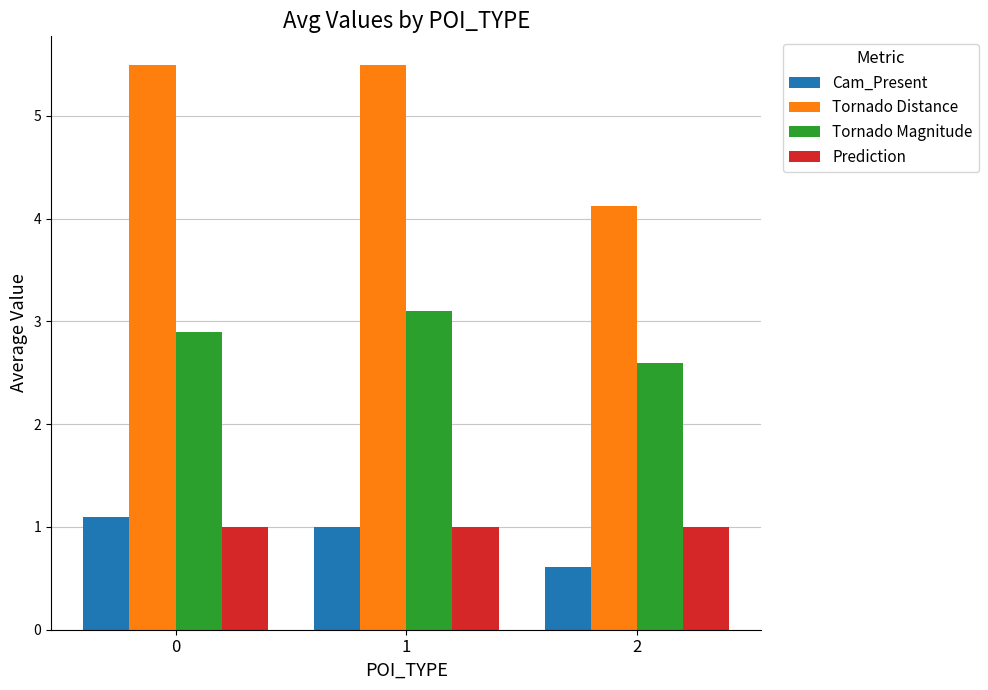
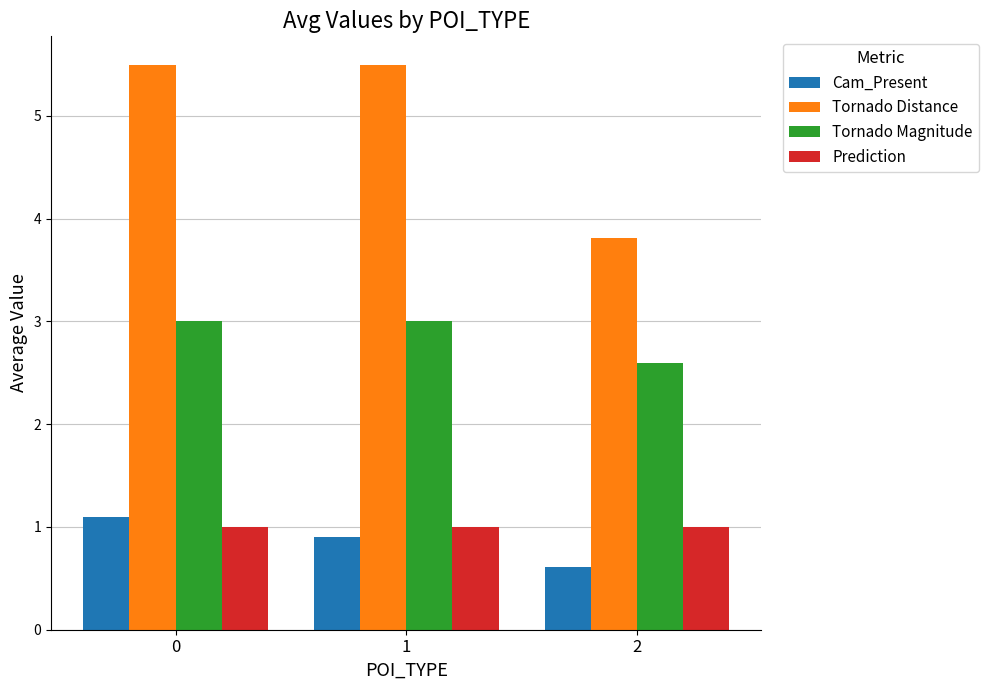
Tornado Magnitude, 0: 2.9 -> 3.0
Cam_Present, 1: 1.0 -> 0.9
Tornado Magnitude, 1: 3.1 -> 3.0
Tornado Distance, 2: 4.13 -> 3.82
